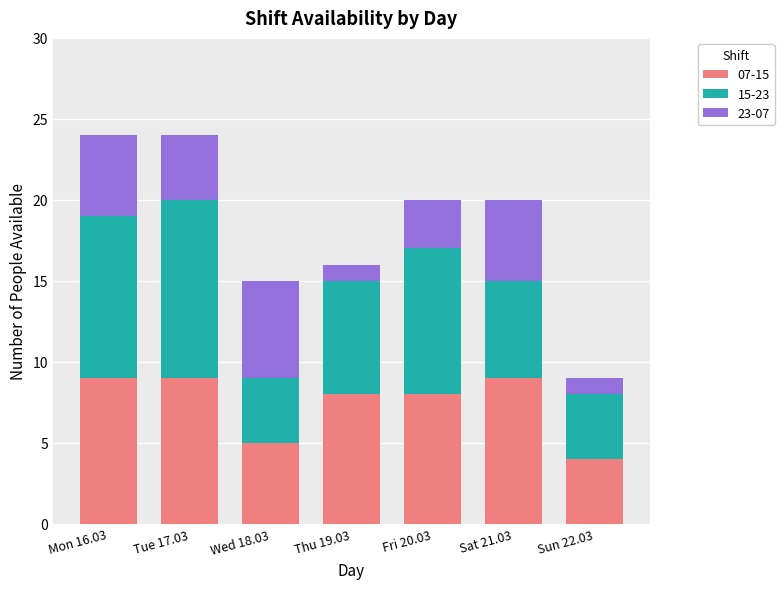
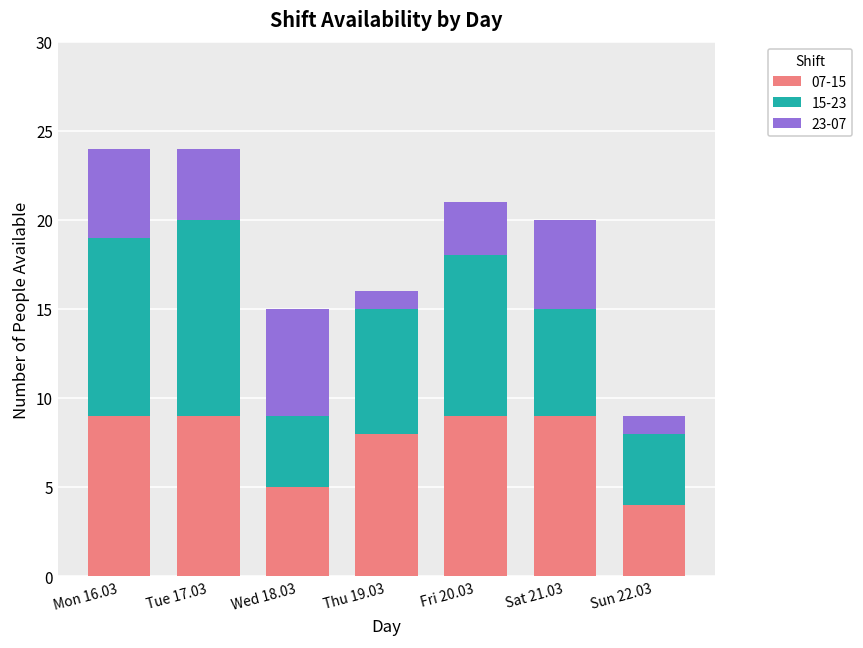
07-15, Fri 20.03: 8 -> 9
